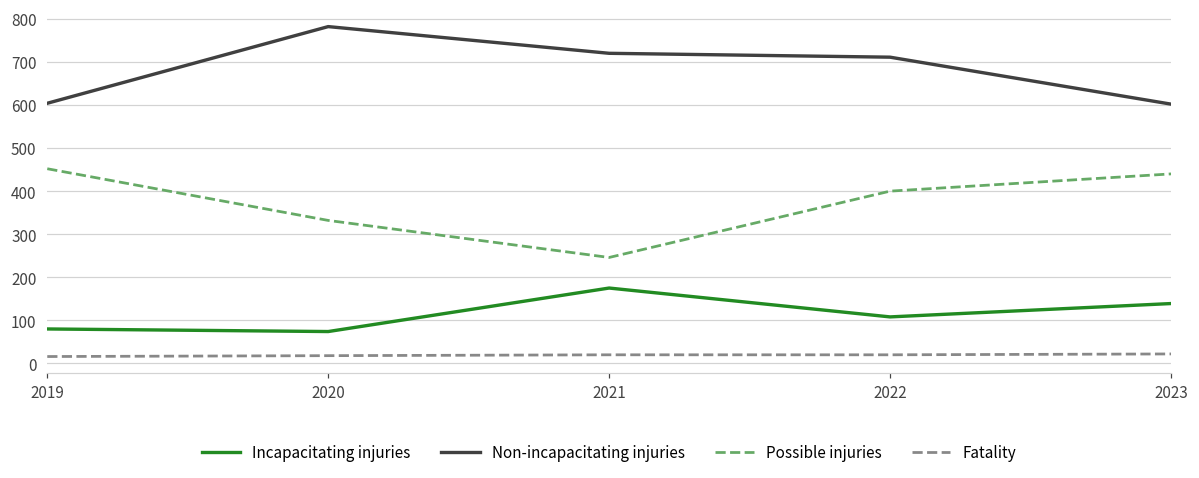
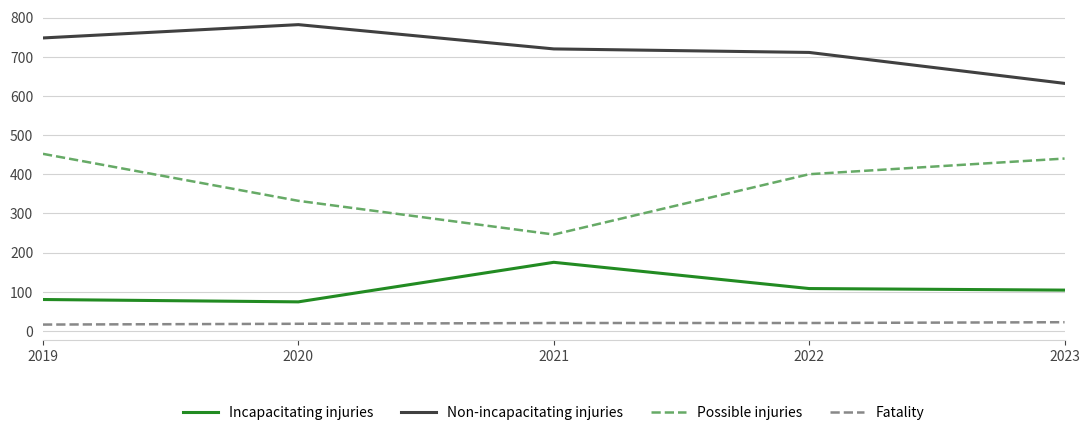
Non-incapacitating injuries, 2019: 600 -> 750
Incapacitating injuries, 2023: 140 -> 100
Non-incapacitating injuries, 2023: 600 -> 630
